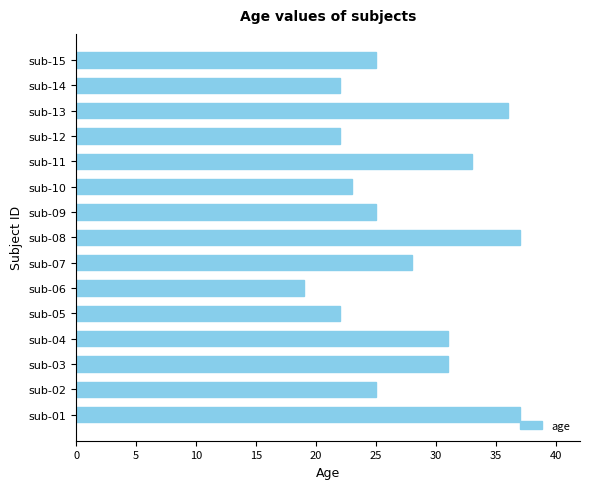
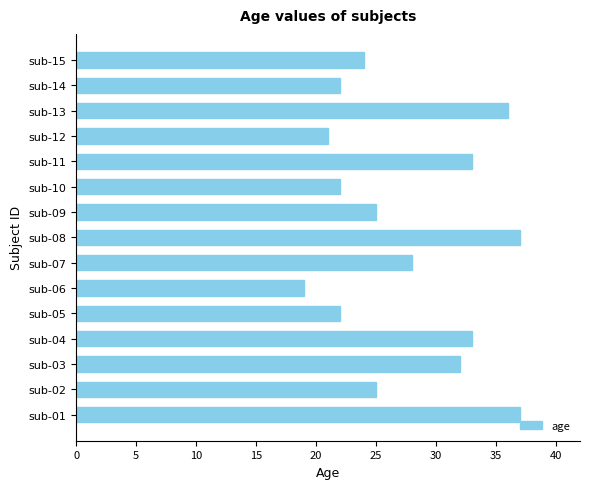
sub-15: 25 -> 24
sub-12: 22 -> 21
sub-10: 23 -> 22
sub-04: 31 -> 33
sub-03: 31 -> 32
